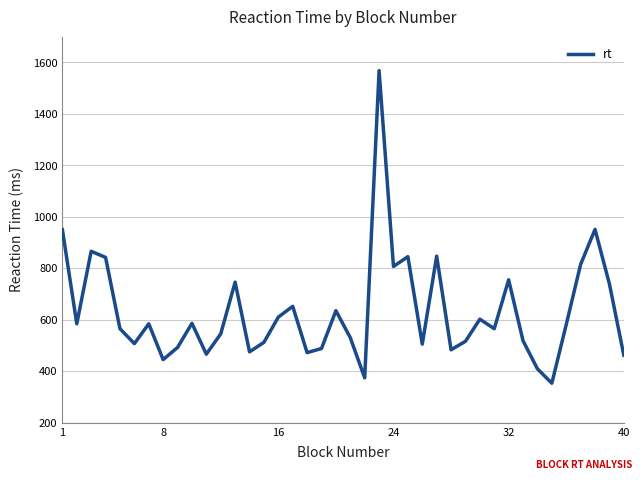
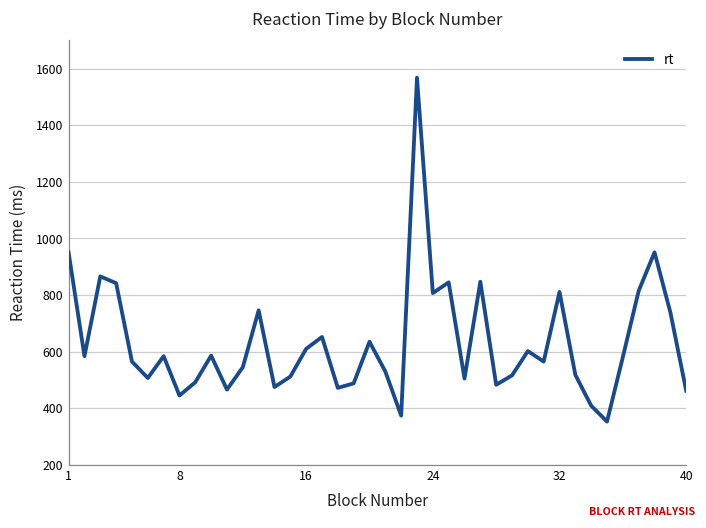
32: 760 -> 810
